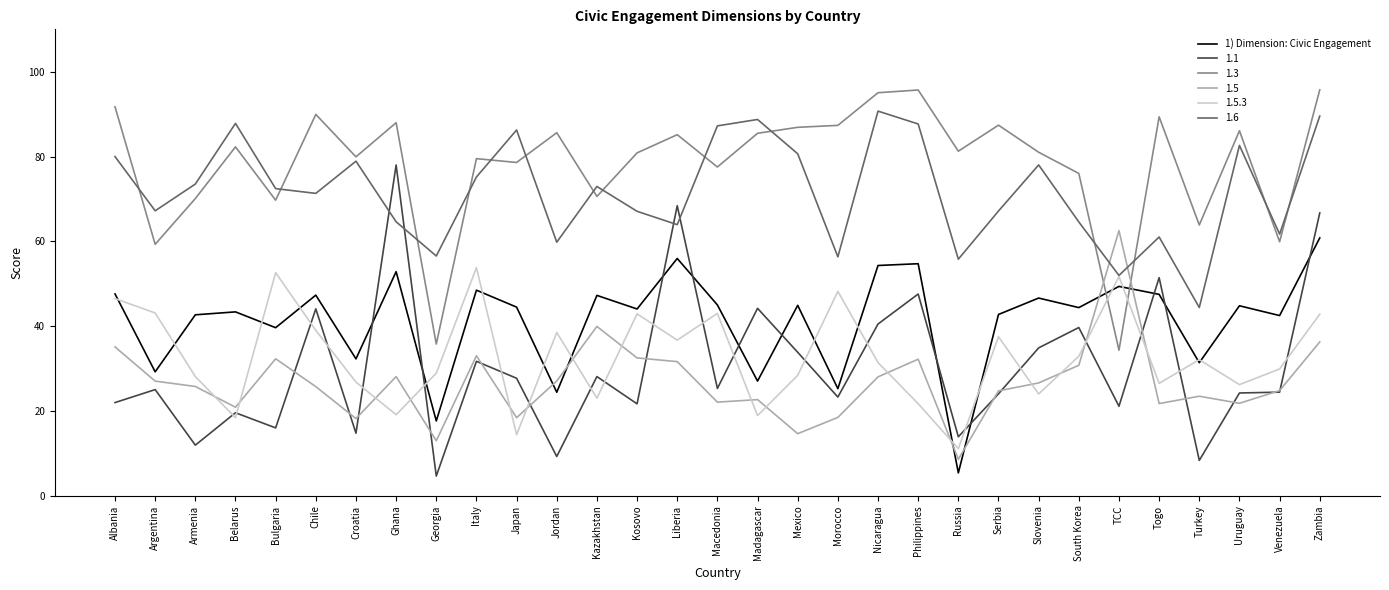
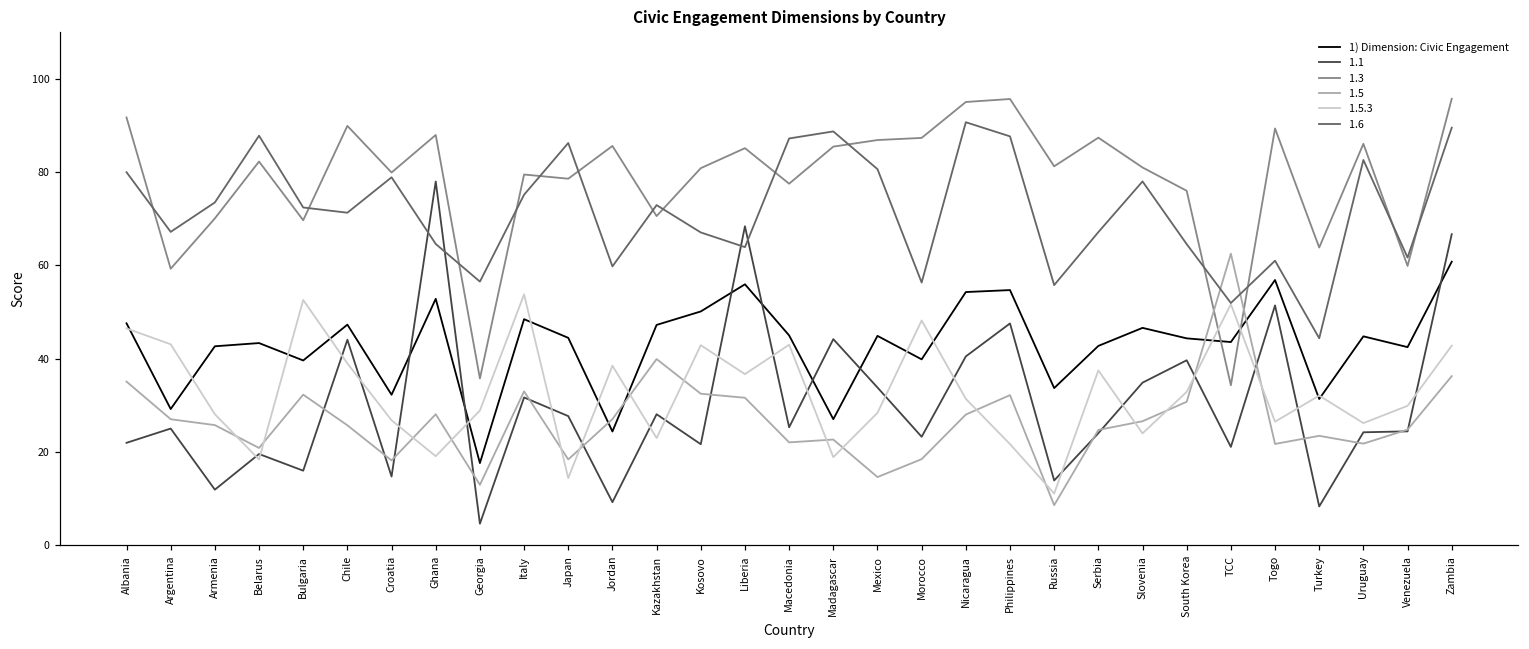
1) Dimension: Civic Engagement, Kosovo: 44 -> 50
1) Dimension: Civic Engagement, Morocco: 25 -> 40
1) Dimension: Civic Engagement, Russia: 5 -> 34
1) Dimension: Civic Engagement, TCC: 49 -> 44
1) Dimension: Civic Engagement, Togo: 47 -> 57
